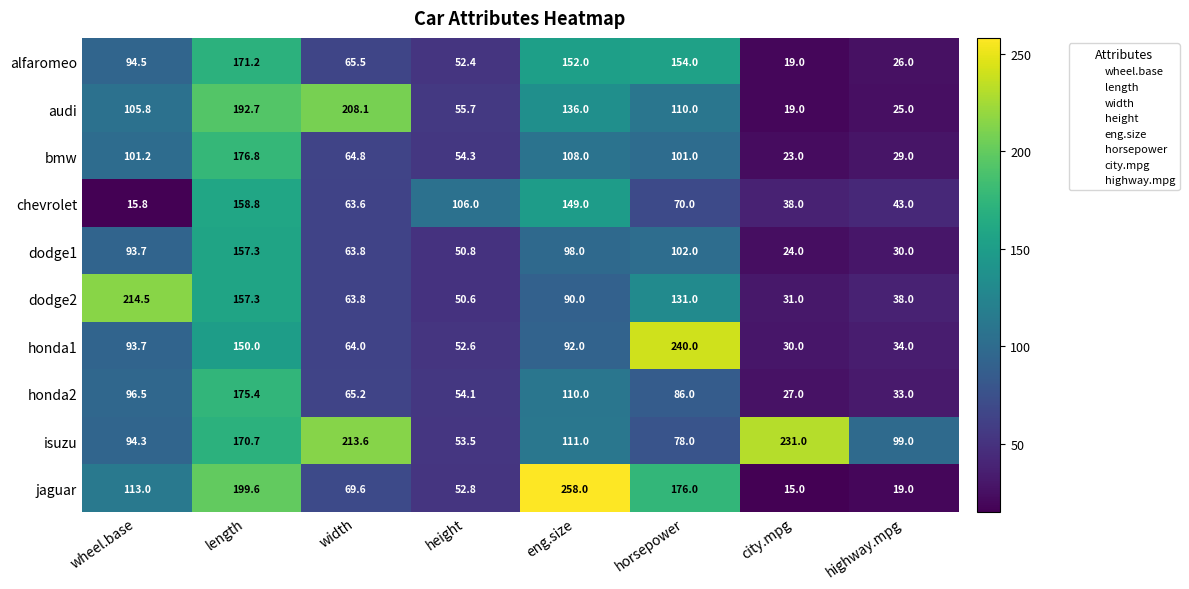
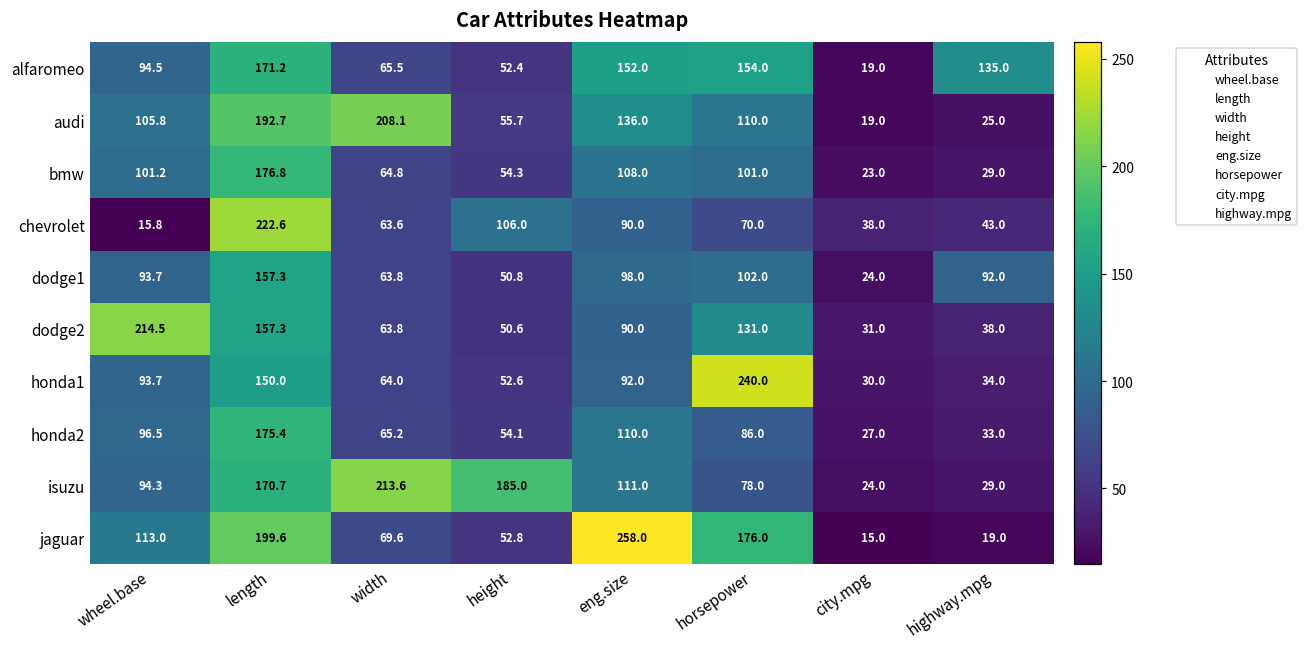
alfaromeo, highway.mpg: 26.0 -> 135.0
chevrolet, length: 158.8 -> 222.6
chevrolet, eng.size: 149.0 -> 90.0
dodge1, highway.mpg: 30.0 -> 92.0
isuzu, height: 53.5 -> 185.0
isuzu, city.mpg: 231.0 -> 24.0
isuzu, highway.mpg: 99.0 -> 29.0
